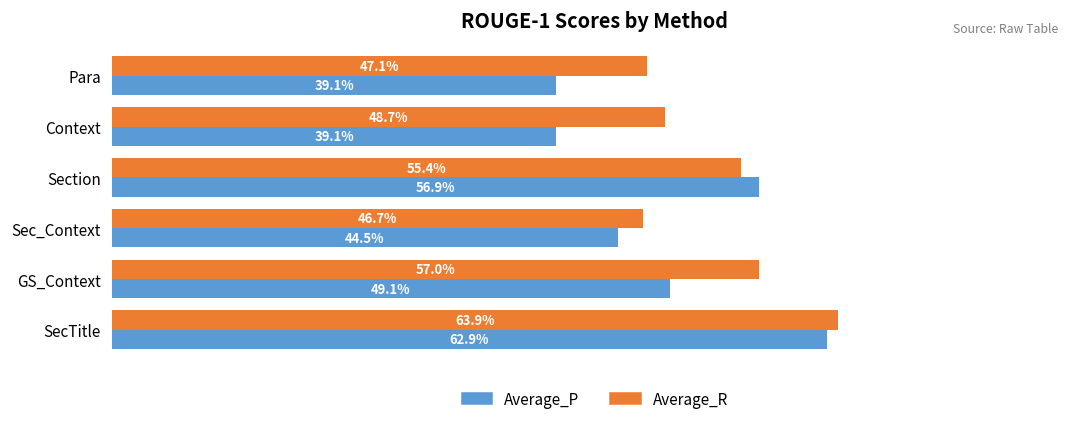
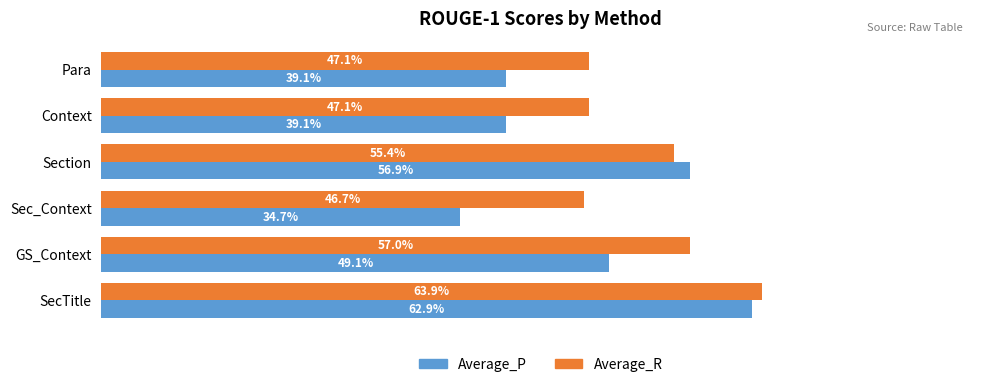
Average_R, Context: 48.7% -> 47.1%
Average_P, Sec_Context: 44.5% -> 34.7%
